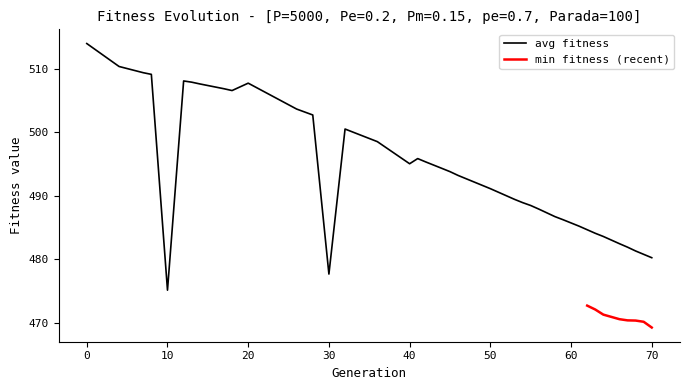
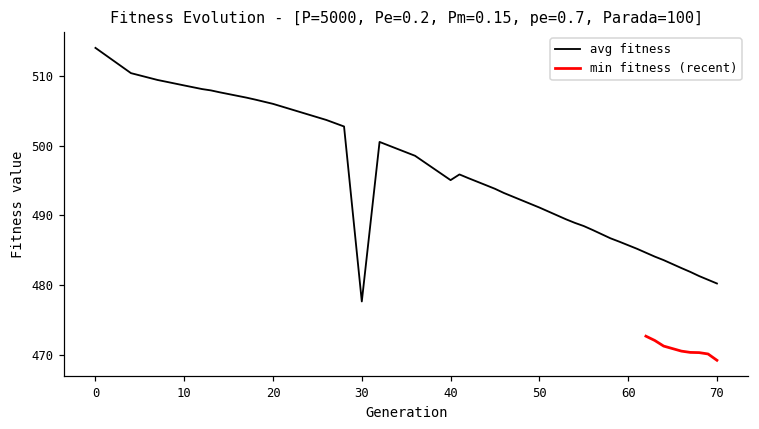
avg fitness, 10: 475 -> 509
avg fitness, 20: 508 -> 506
